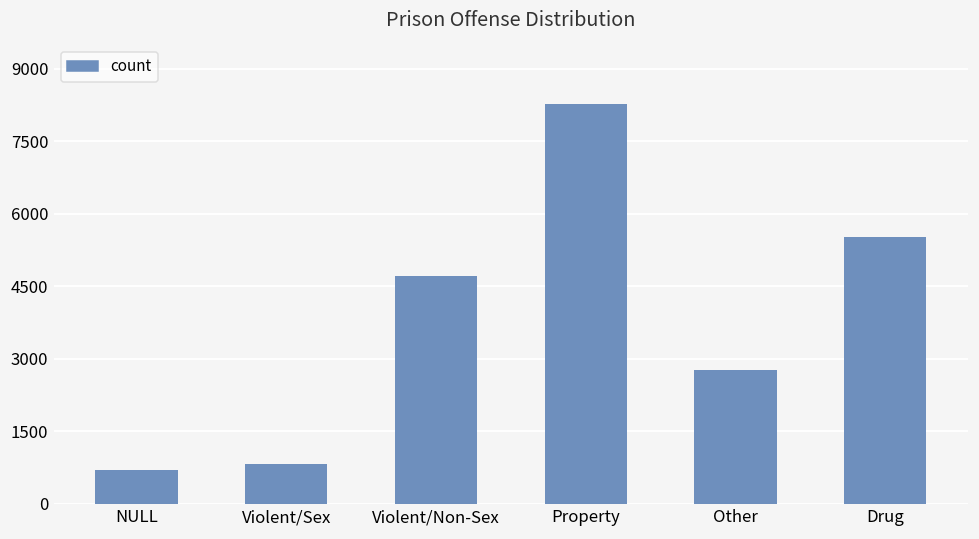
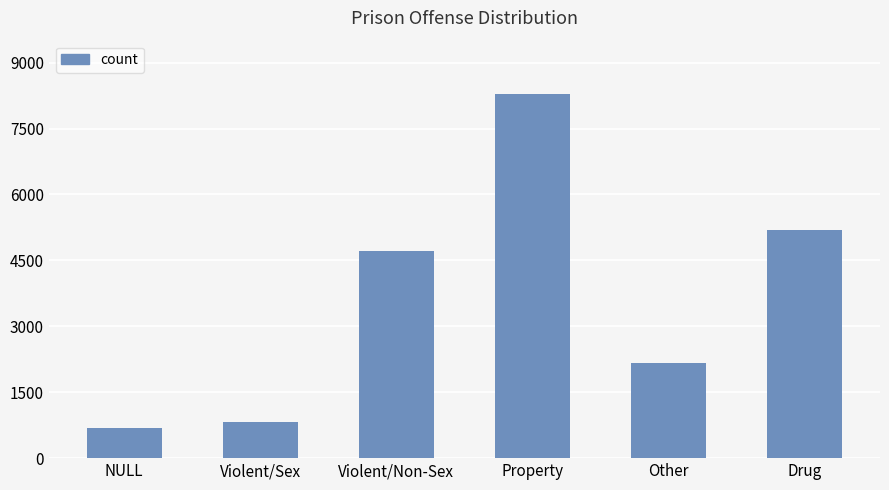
Other: 2800 -> 2200
Drug: 5500 -> 5200
